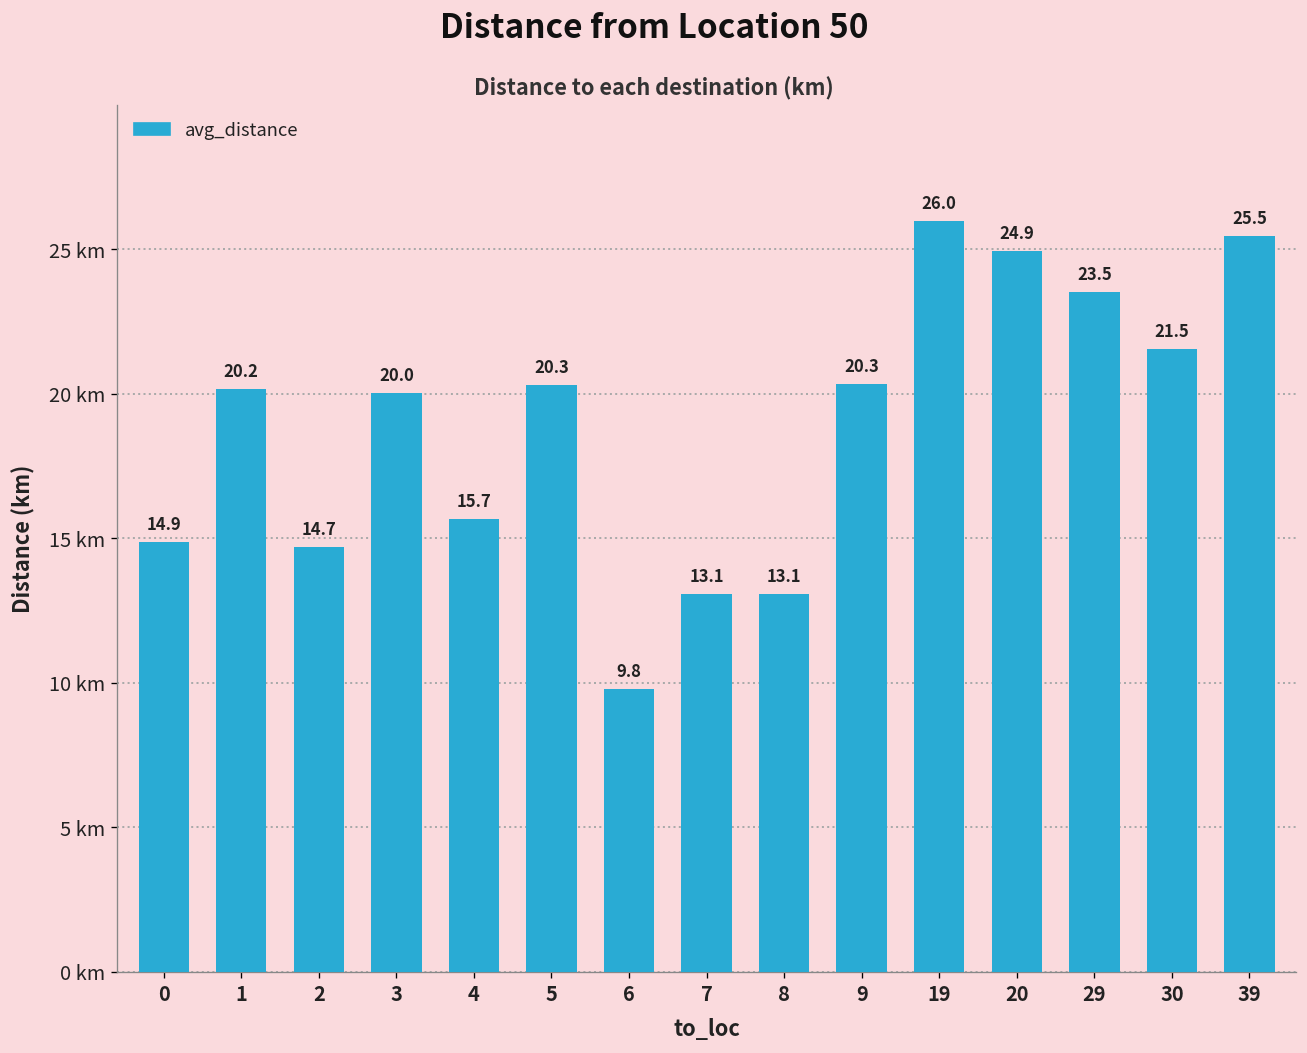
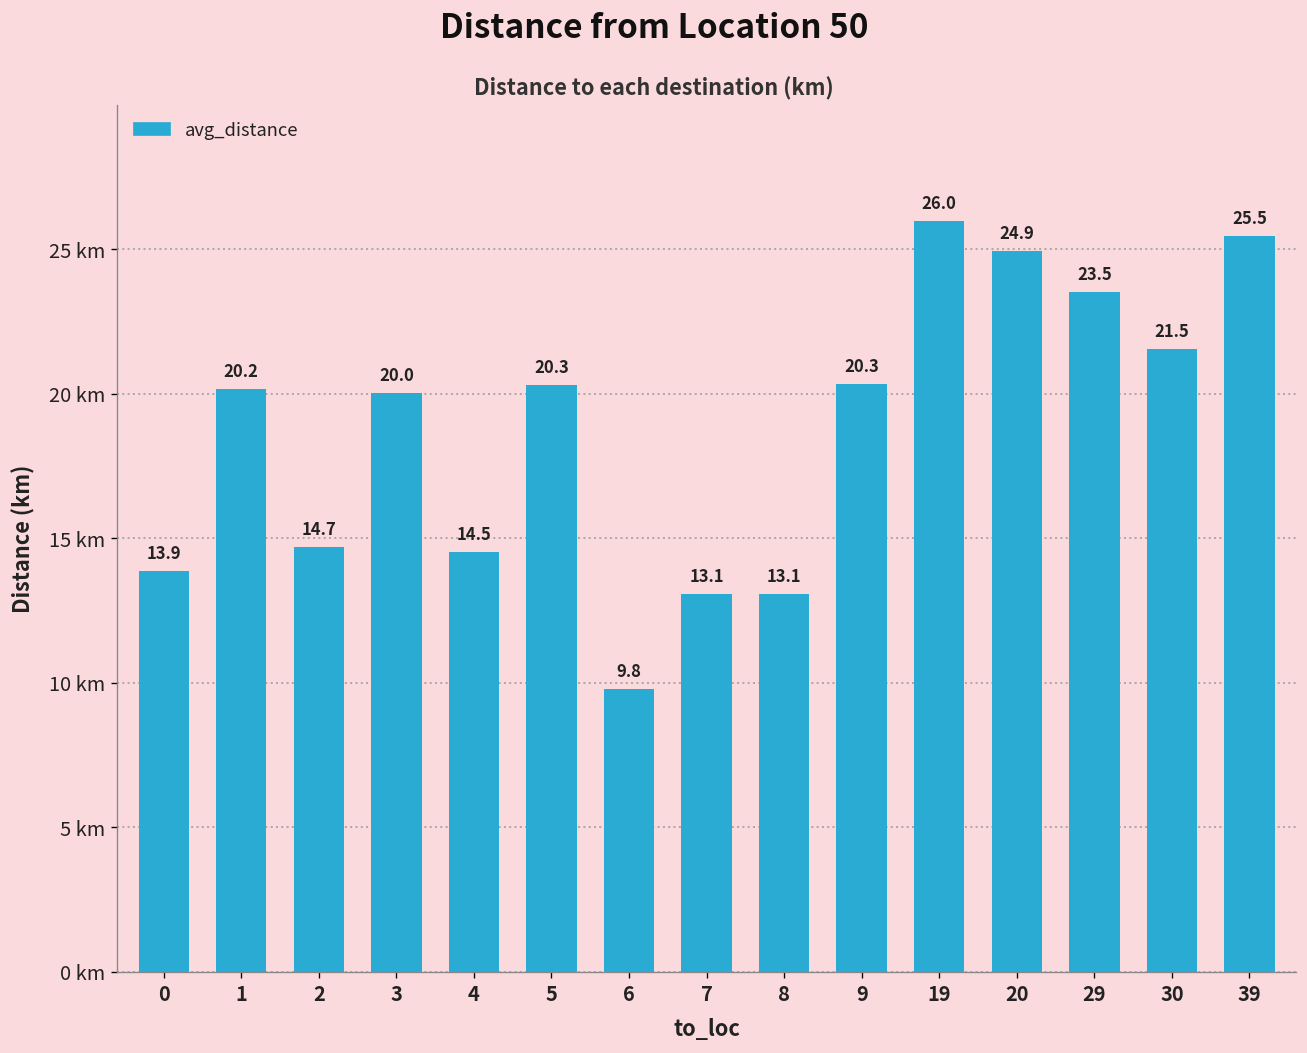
0: 14.9 -> 13.9
4: 15.7 -> 14.5
